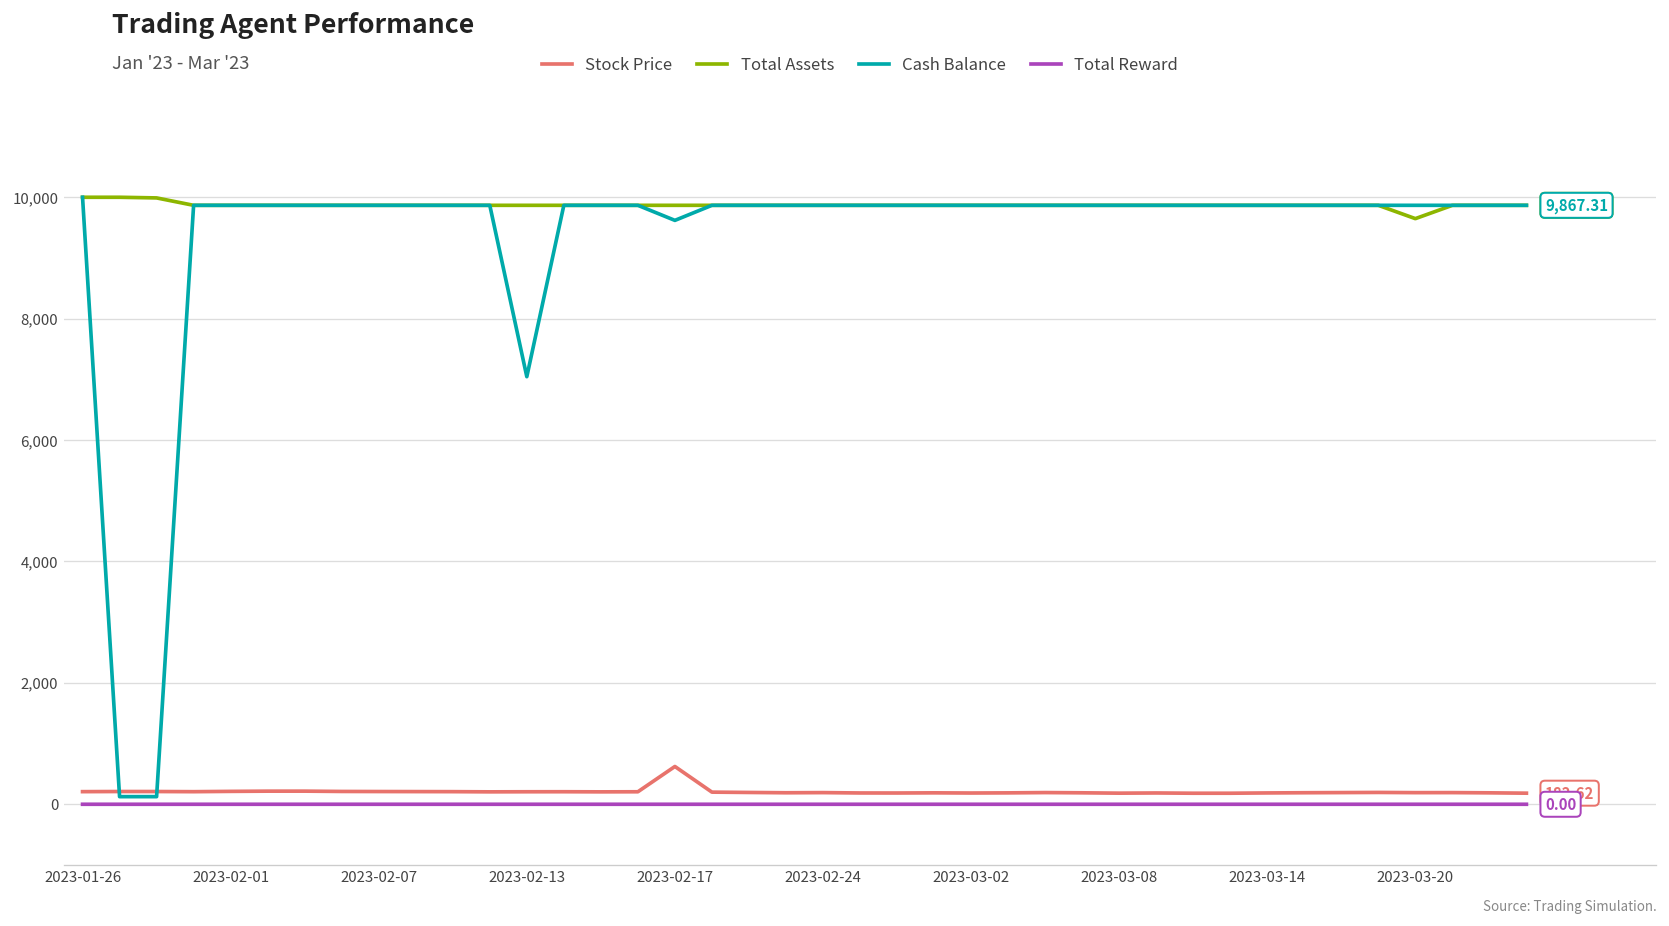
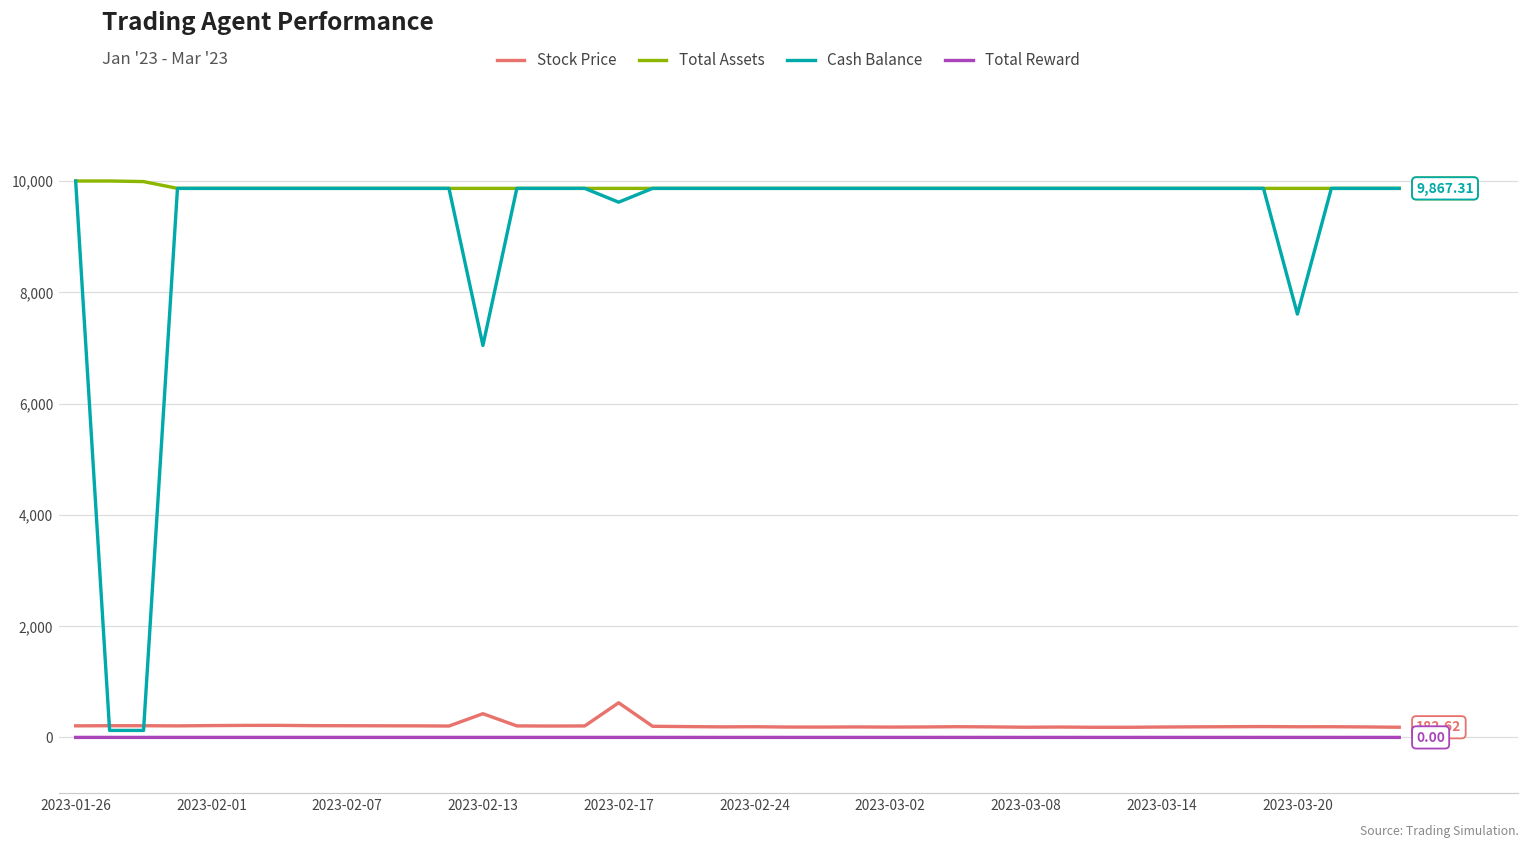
Stock Price, 2023-02-13: 200 -> 400
Total Assets, 2023-03-20: 9,600 -> 9,900
Cash Balance, 2023-03-20: 9,900 -> 7,600
